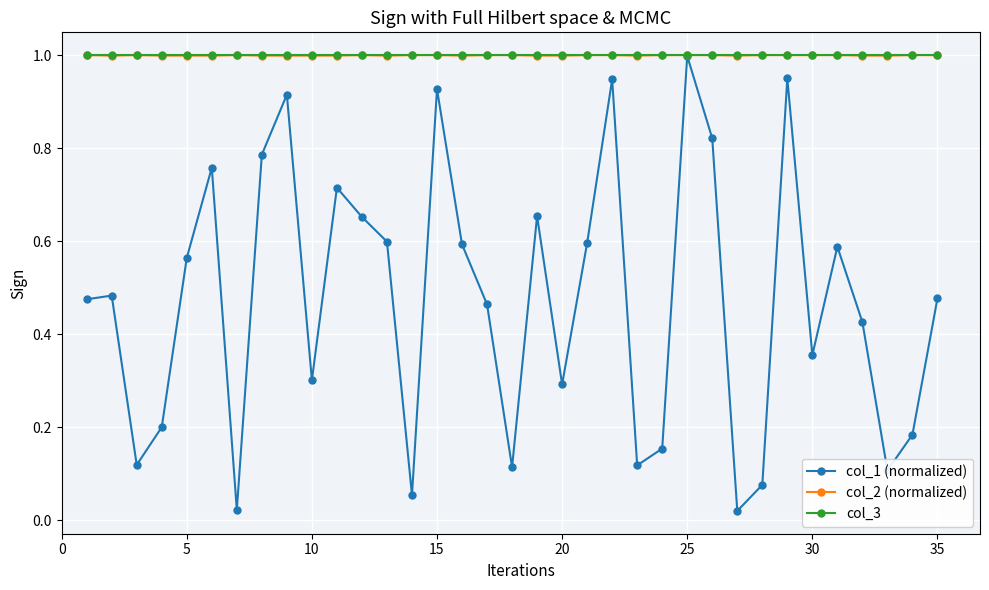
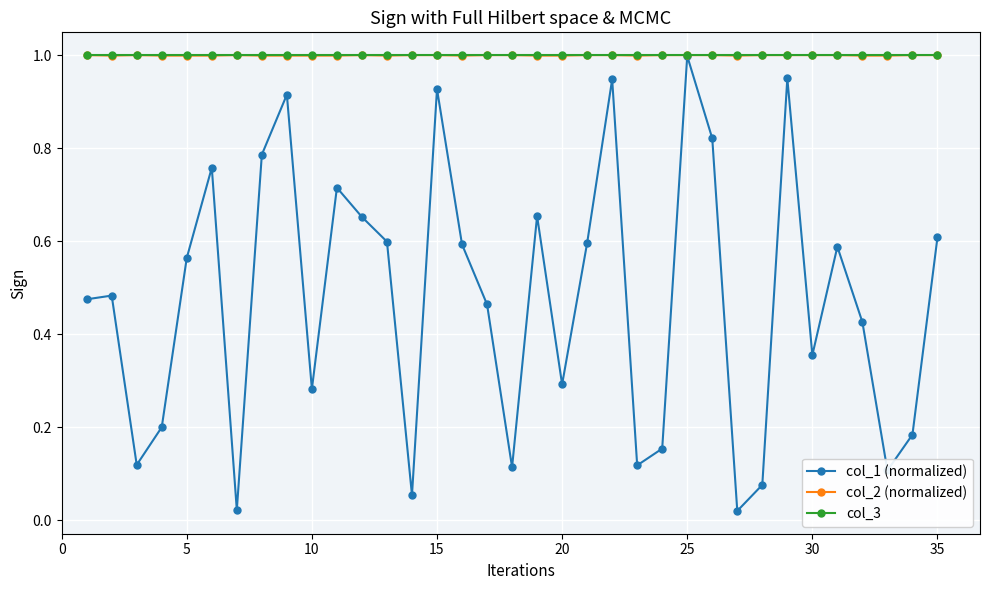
col_1 (normalized), 10: 0.30 -> 0.28
col_1 (normalized), 35: 0.48 -> 0.61
